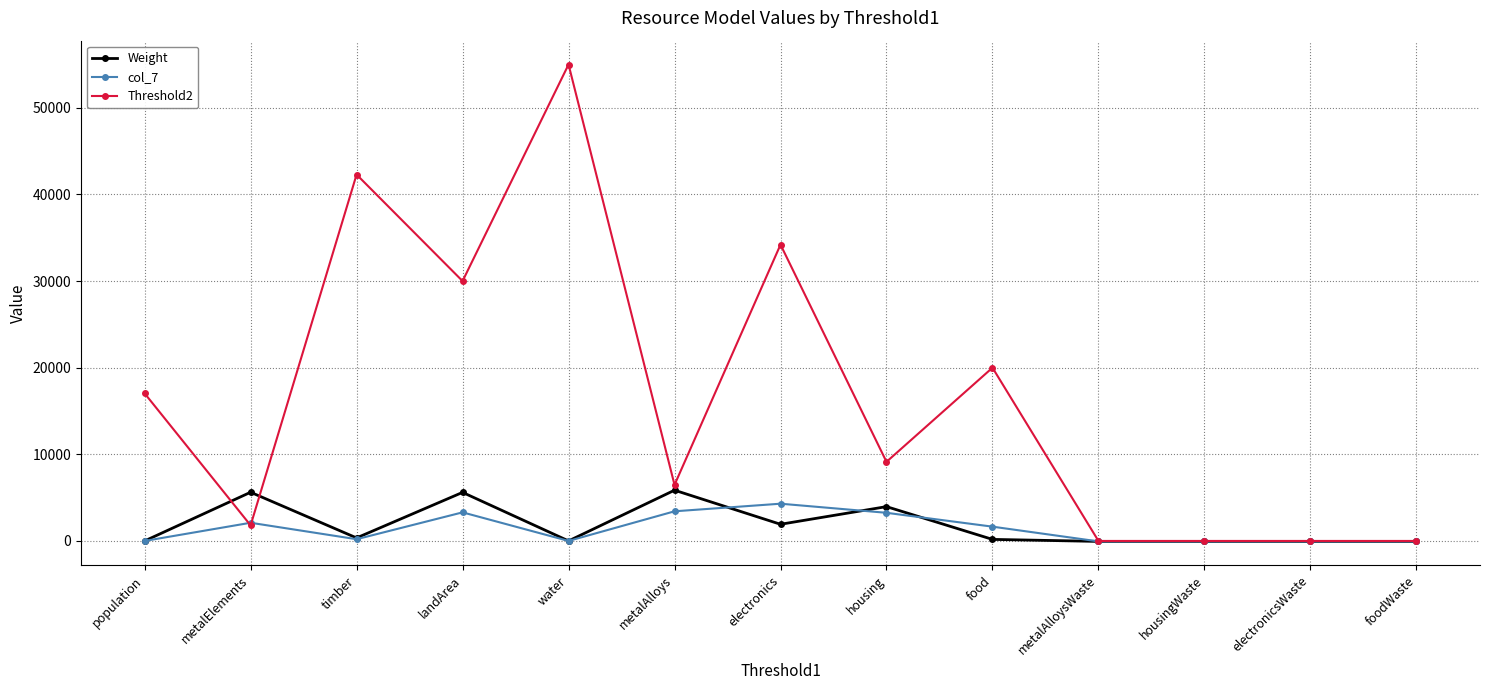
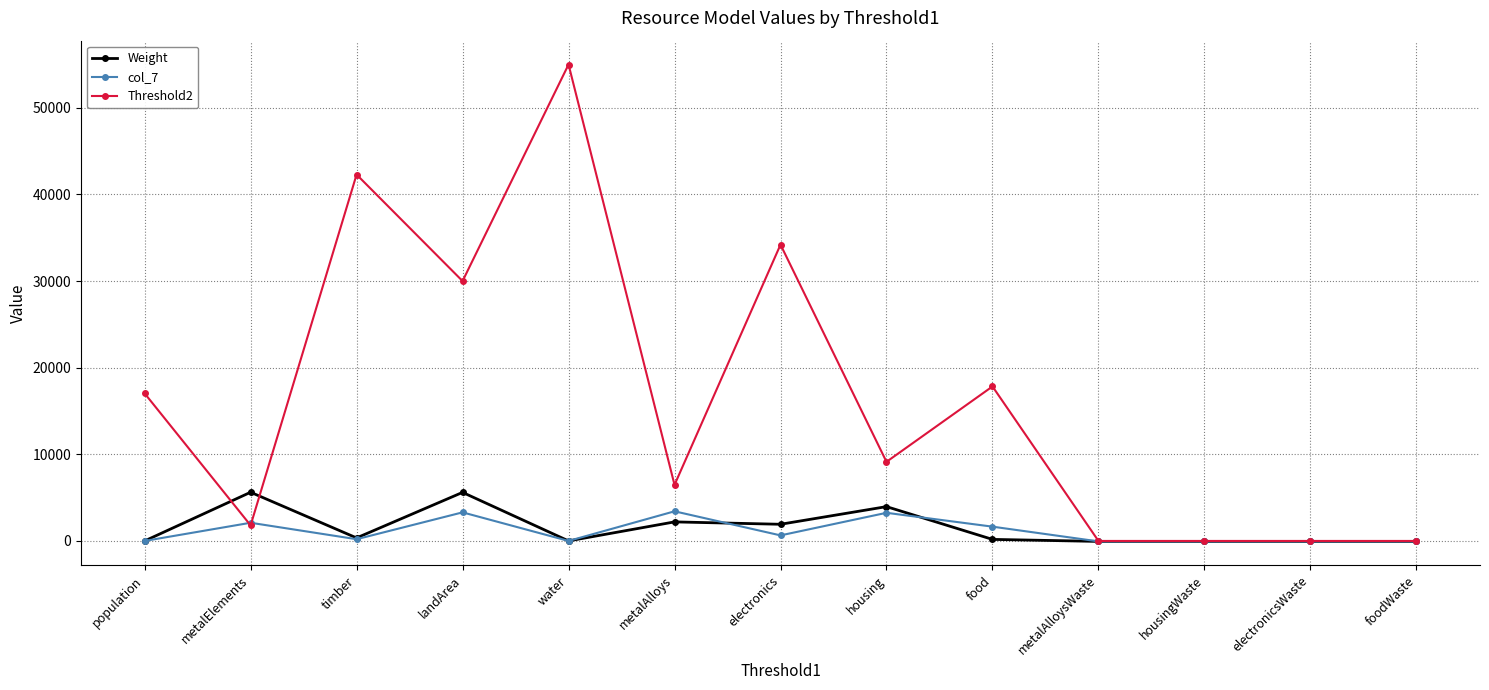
Weight, metalAlloys: 6000 -> 2000
col_7, electronics: 4000 -> 1000
Threshold2, food: 20000 -> 18000
